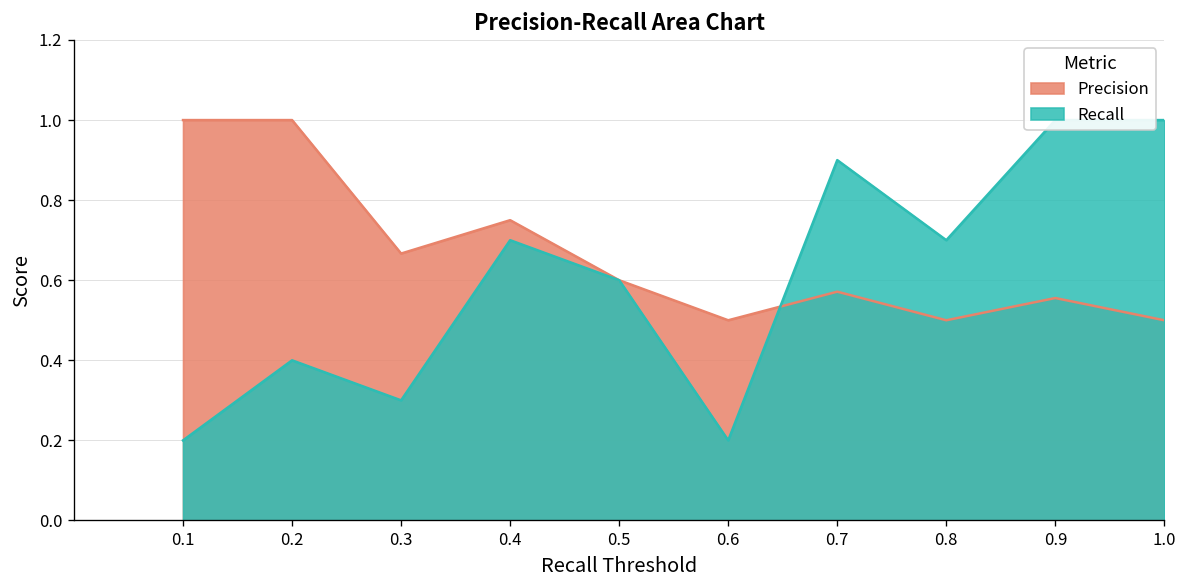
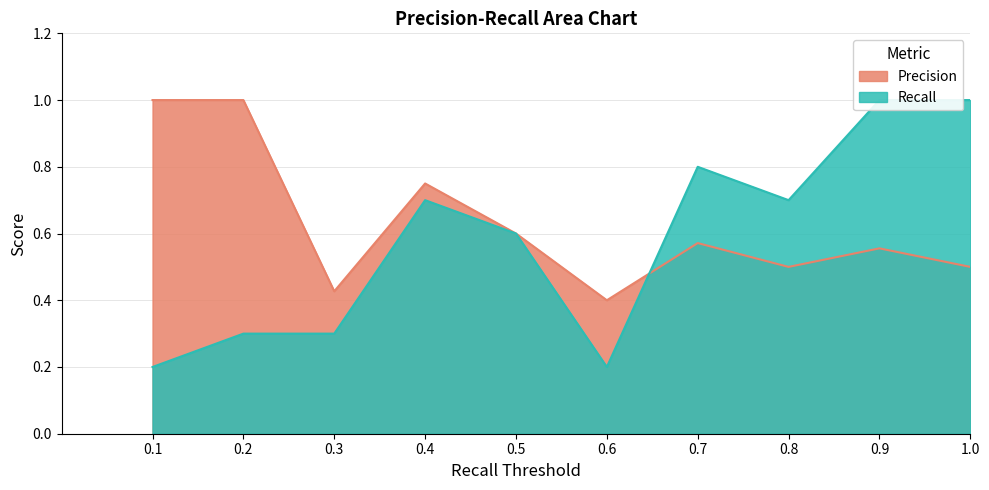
Recall, 0.2: 0.4 -> 0.3
Precision, 0.3: 0.67 -> 0.43
Precision, 0.6: 0.5 -> 0.4
Recall, 0.7: 0.9 -> 0.8
